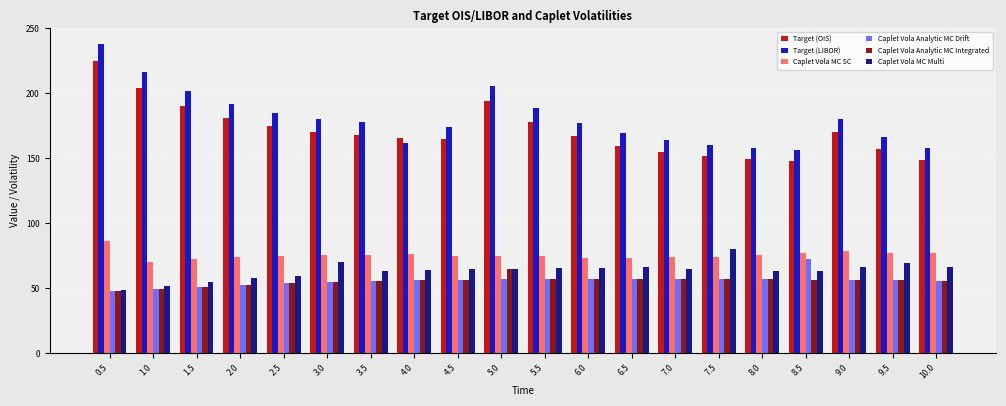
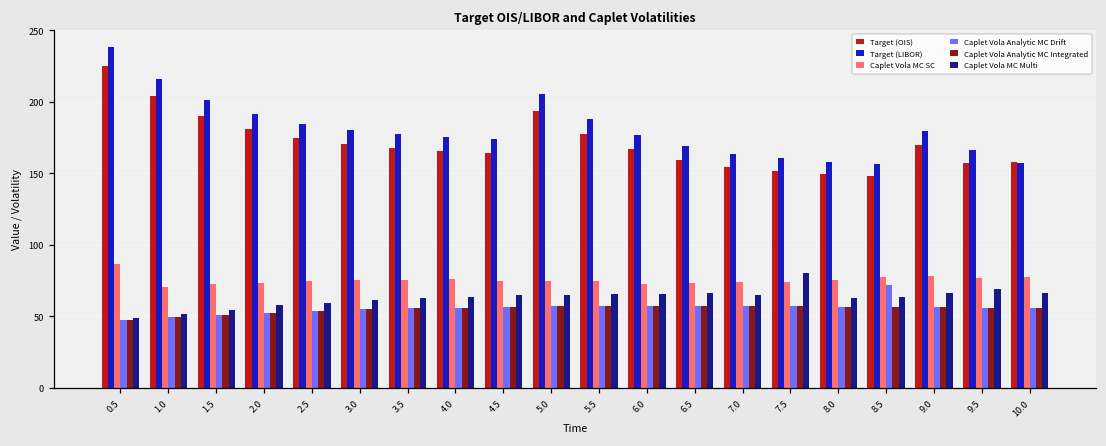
Caplet Vola MC Multi, 3.0: 70 -> 62
Target (LIBOR), 4.0: 161 -> 175
Caplet Vola Analytic MC Integrated, 5.0: 65 -> 57
Target (OIS), 10.0: 149 -> 158
